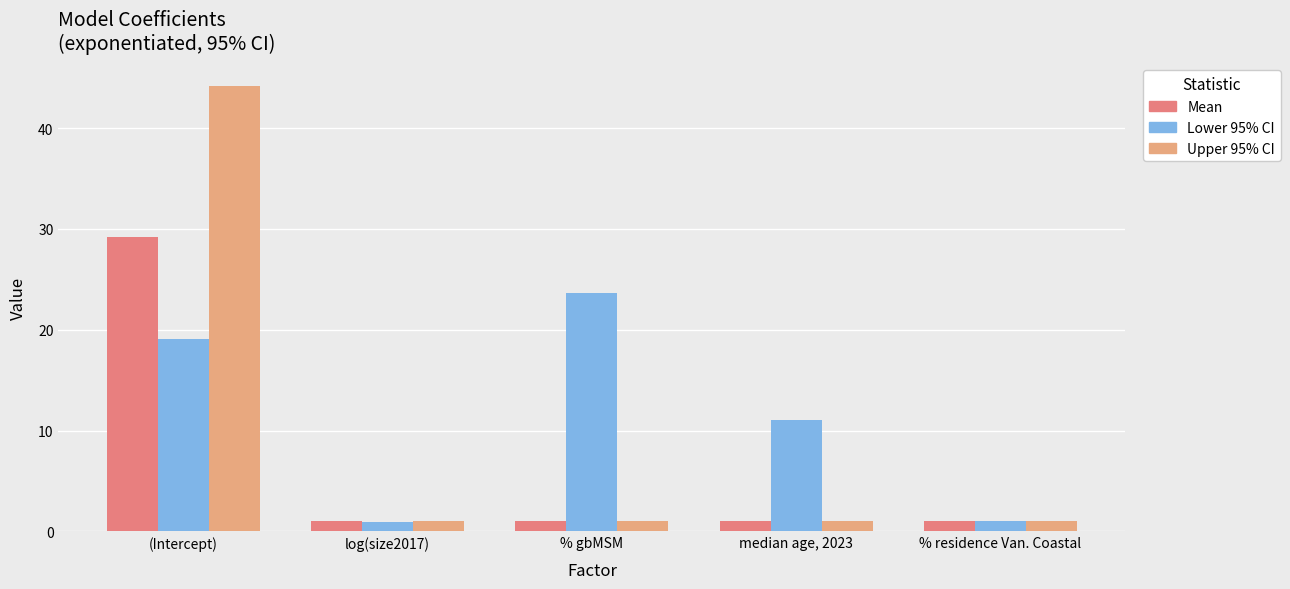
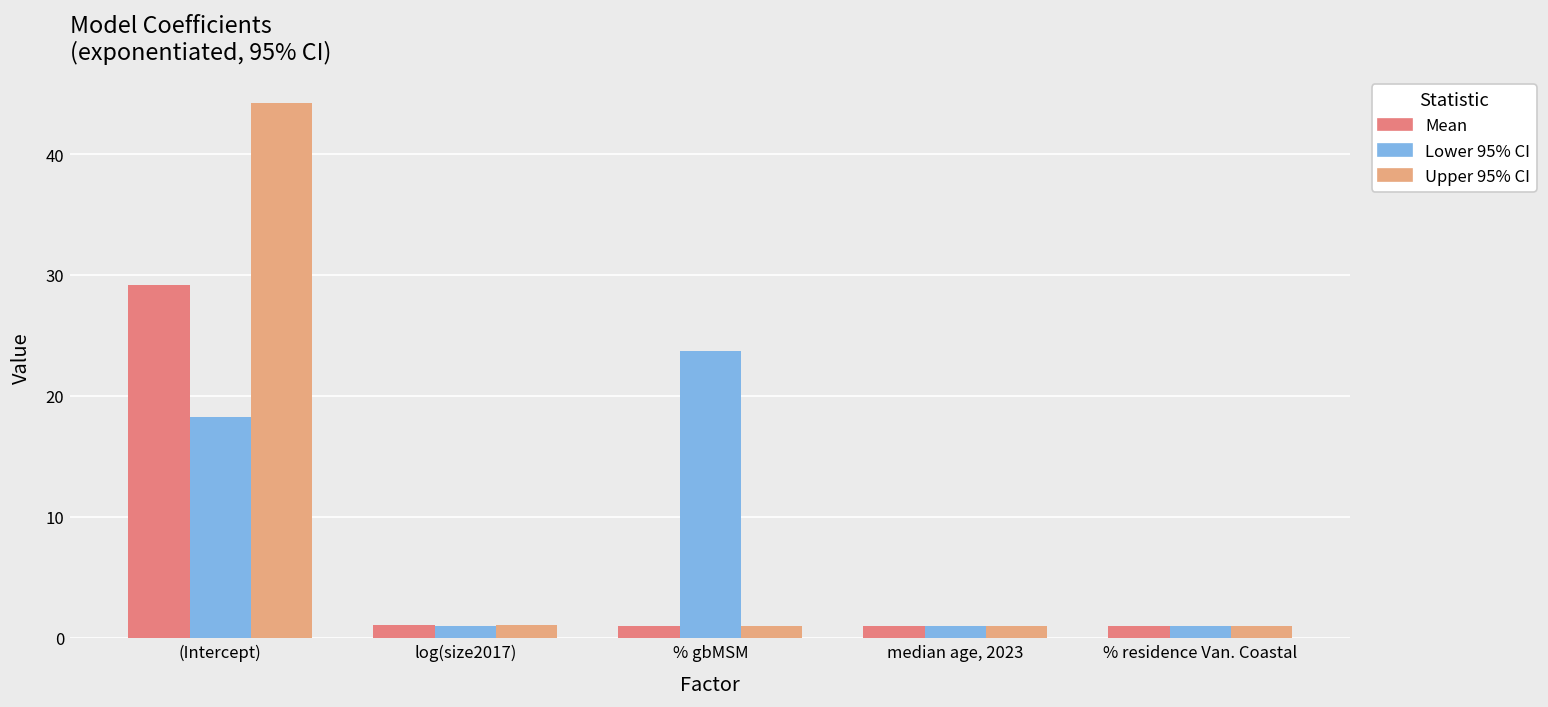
Lower 95% CI, (Intercept): 19.1 -> 18.3
Lower 95% CI, median age, 2023: 11.0 -> 1.0
